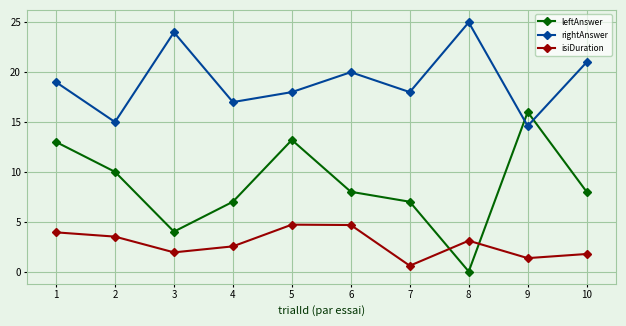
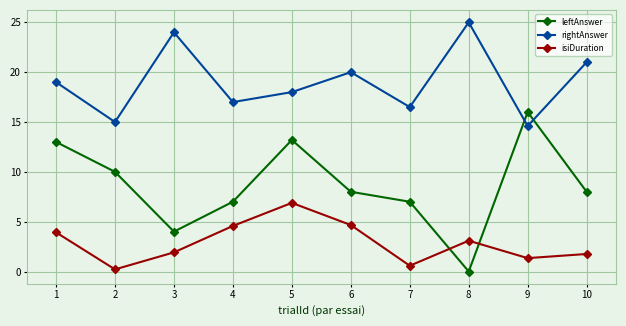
isiDuration, 2: 4 -> 0
isiDuration, 4: 3 -> 5
isiDuration, 5: 5 -> 7
rightAnswer, 7: 18 -> 17
